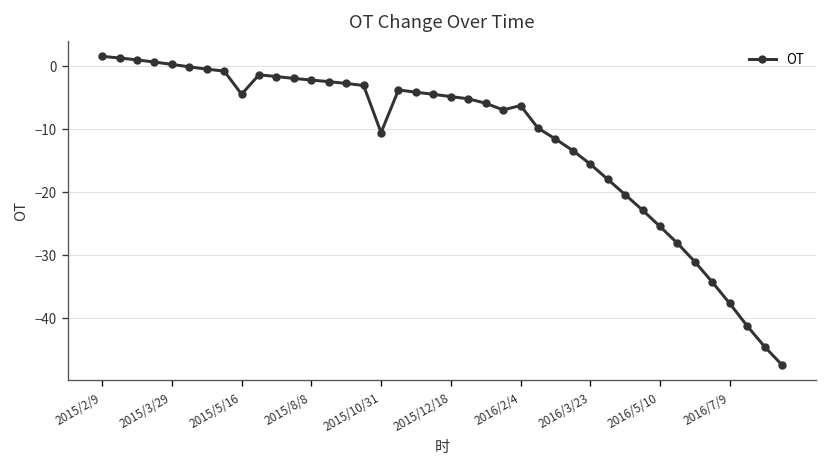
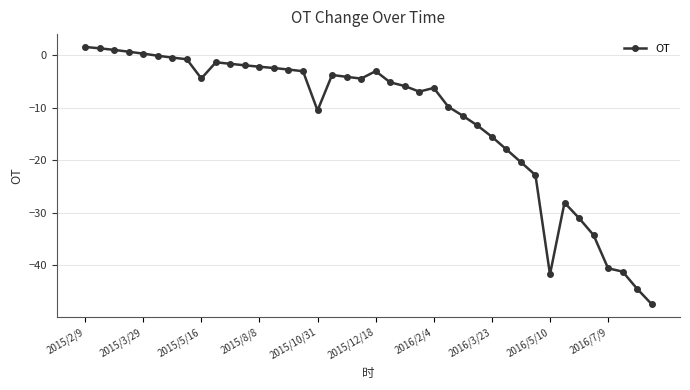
2015/12/18: -5 -> -3
2016/5/10: -25 -> -42
2016/7/9: -38 -> -41
